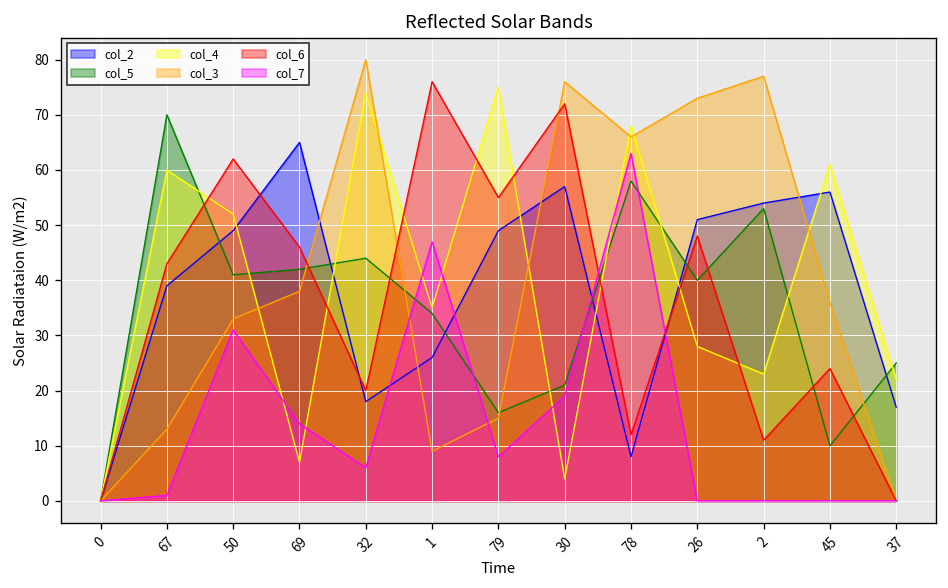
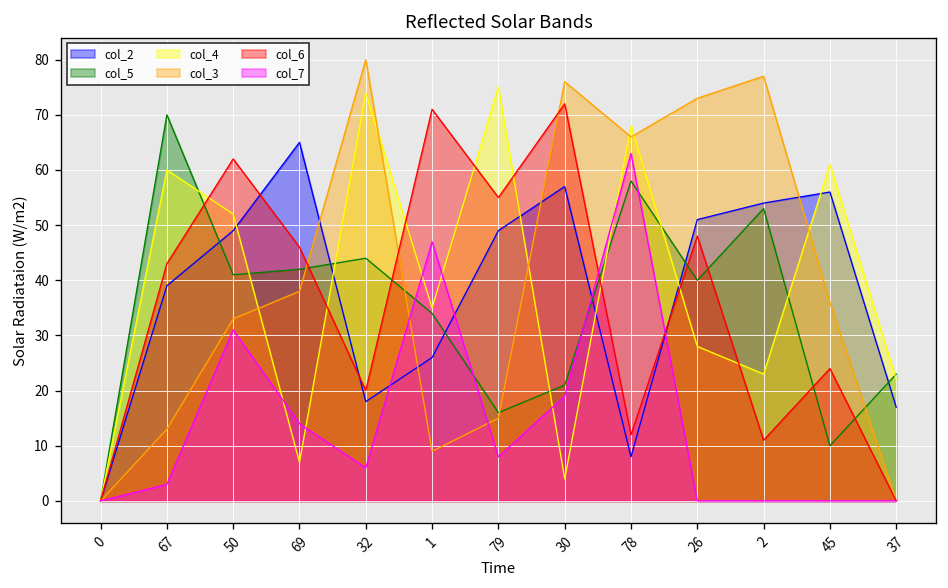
col_7, 67: 1 -> 3
col_6, 1: 76 -> 71
col_5, 37: 25 -> 23
